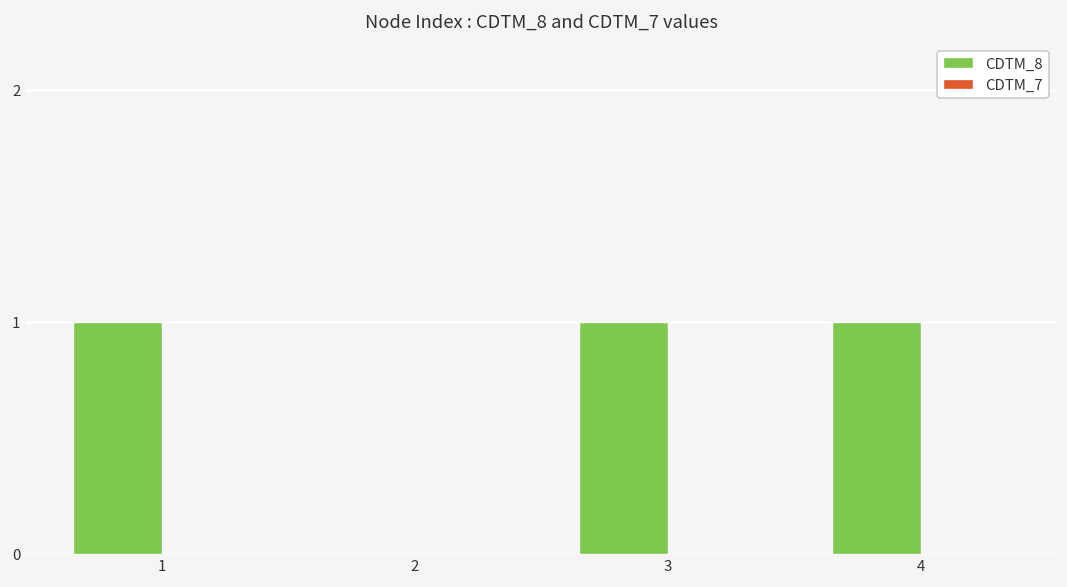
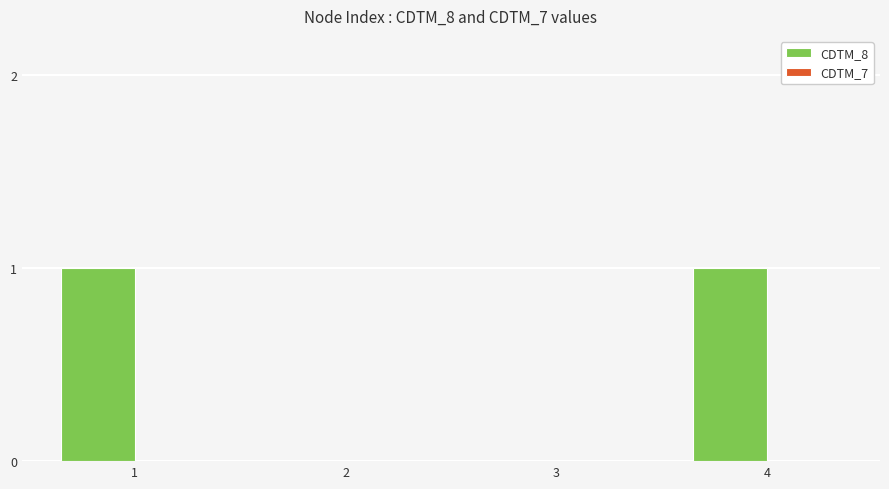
CDTM_8, 3: 1 -> 0
